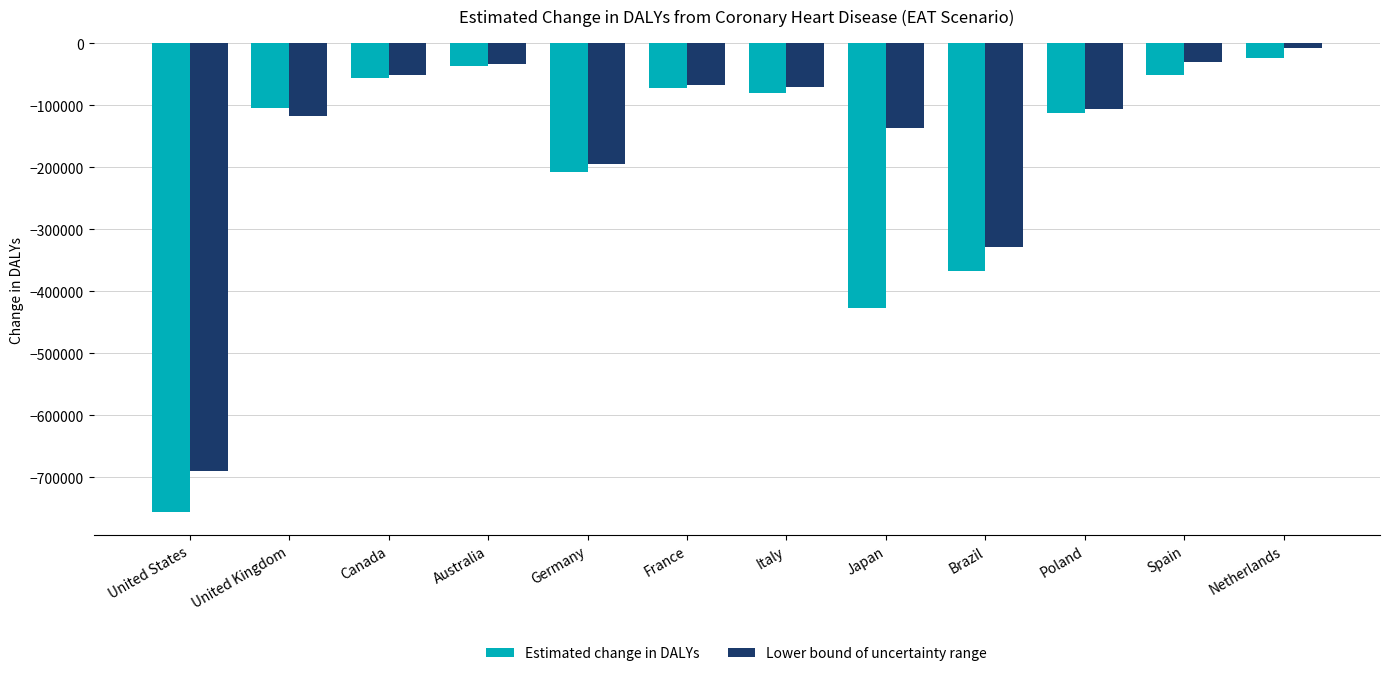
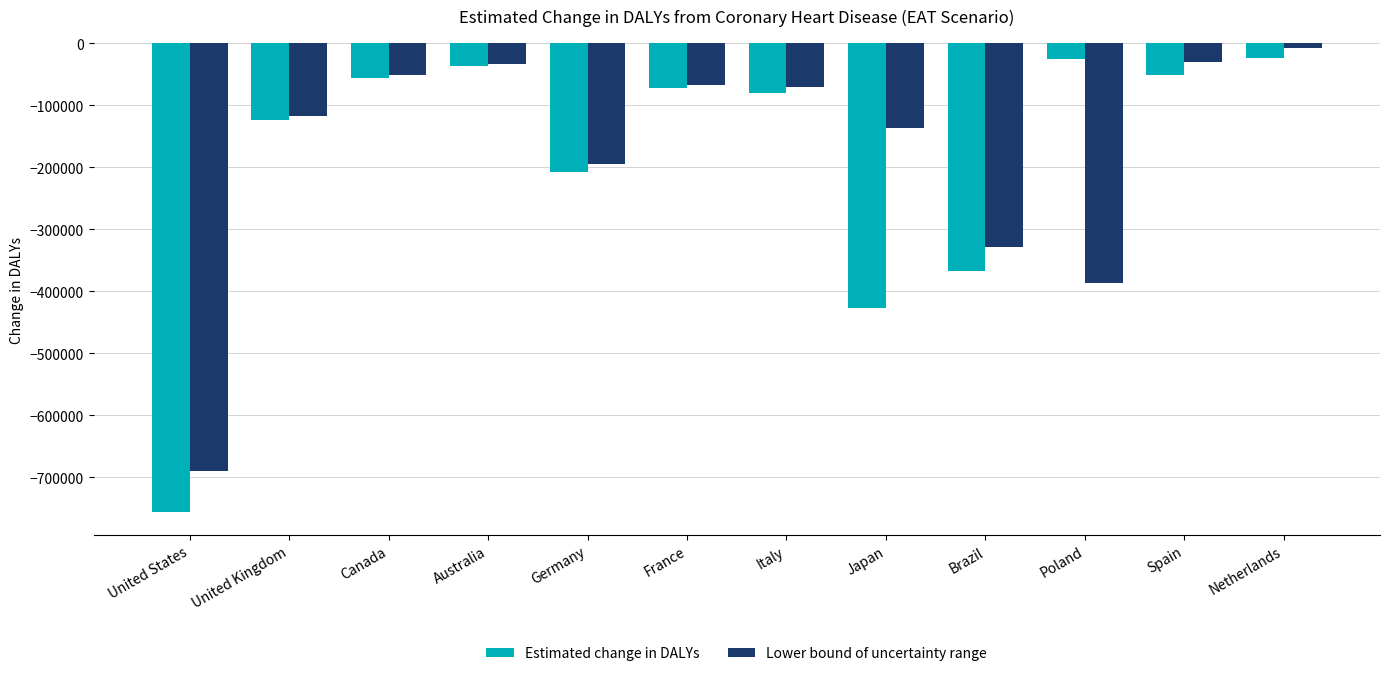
Estimated change in DALYs, United Kingdom: -100000 -> -120000
Estimated change in DALYs, Poland: -110000 -> -30000
Lower bound of uncertainty range, Poland: -110000 -> -390000
